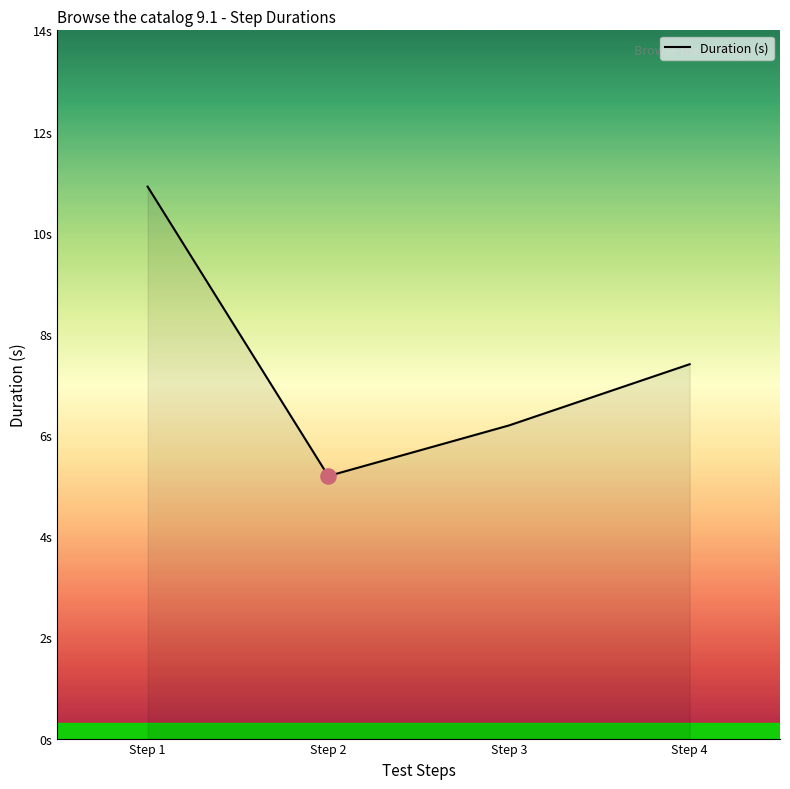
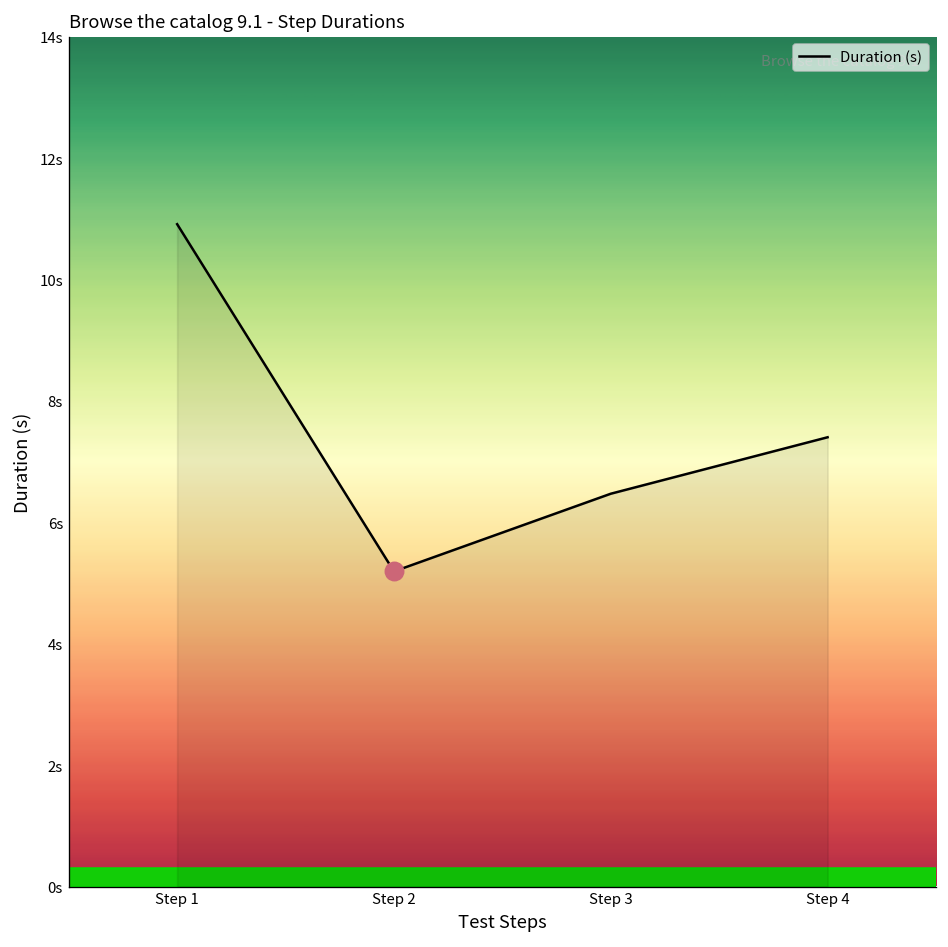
Duration (s), Step 3: 6.2s -> 6.5s
